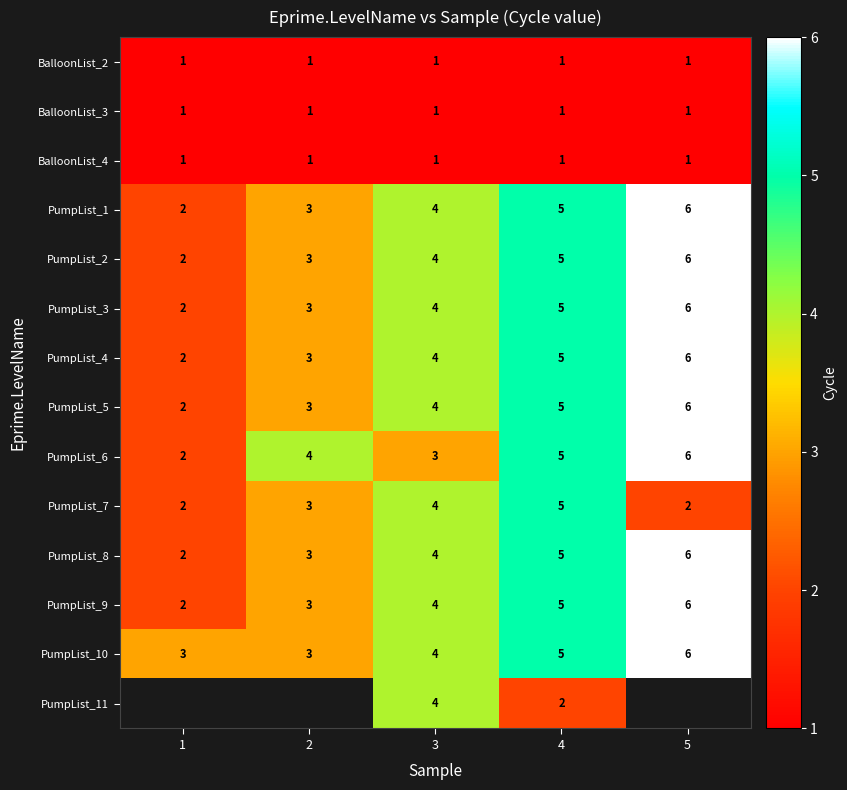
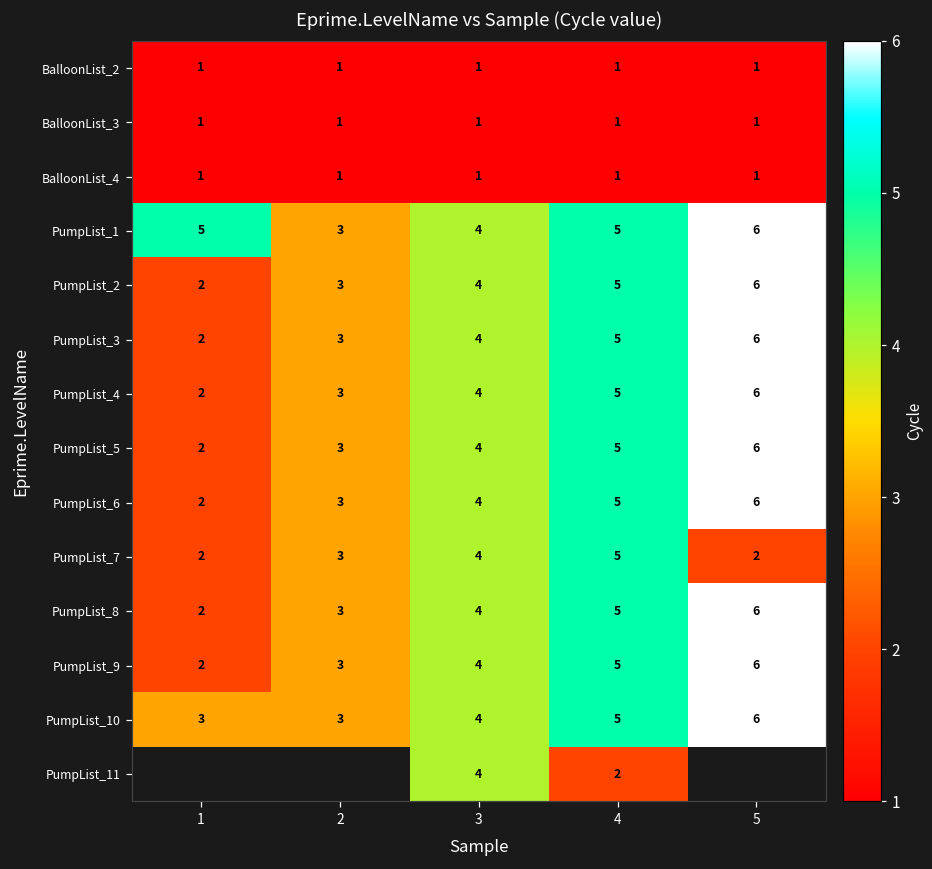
PumpList_1, 1: 2 -> 5
PumpList_6, 2: 4 -> 3
PumpList_6, 3: 3 -> 4
